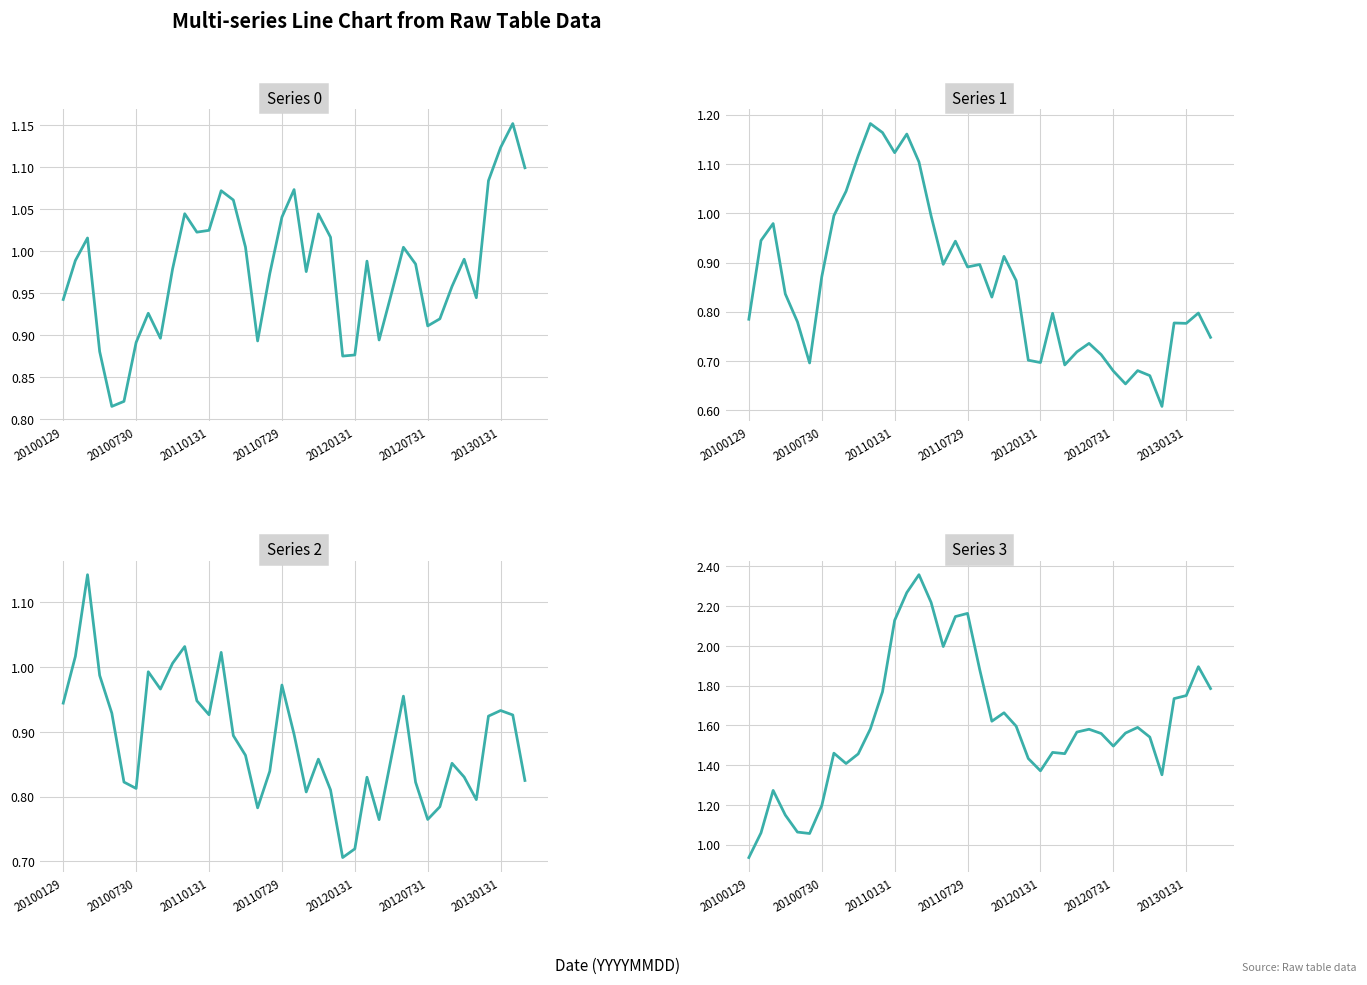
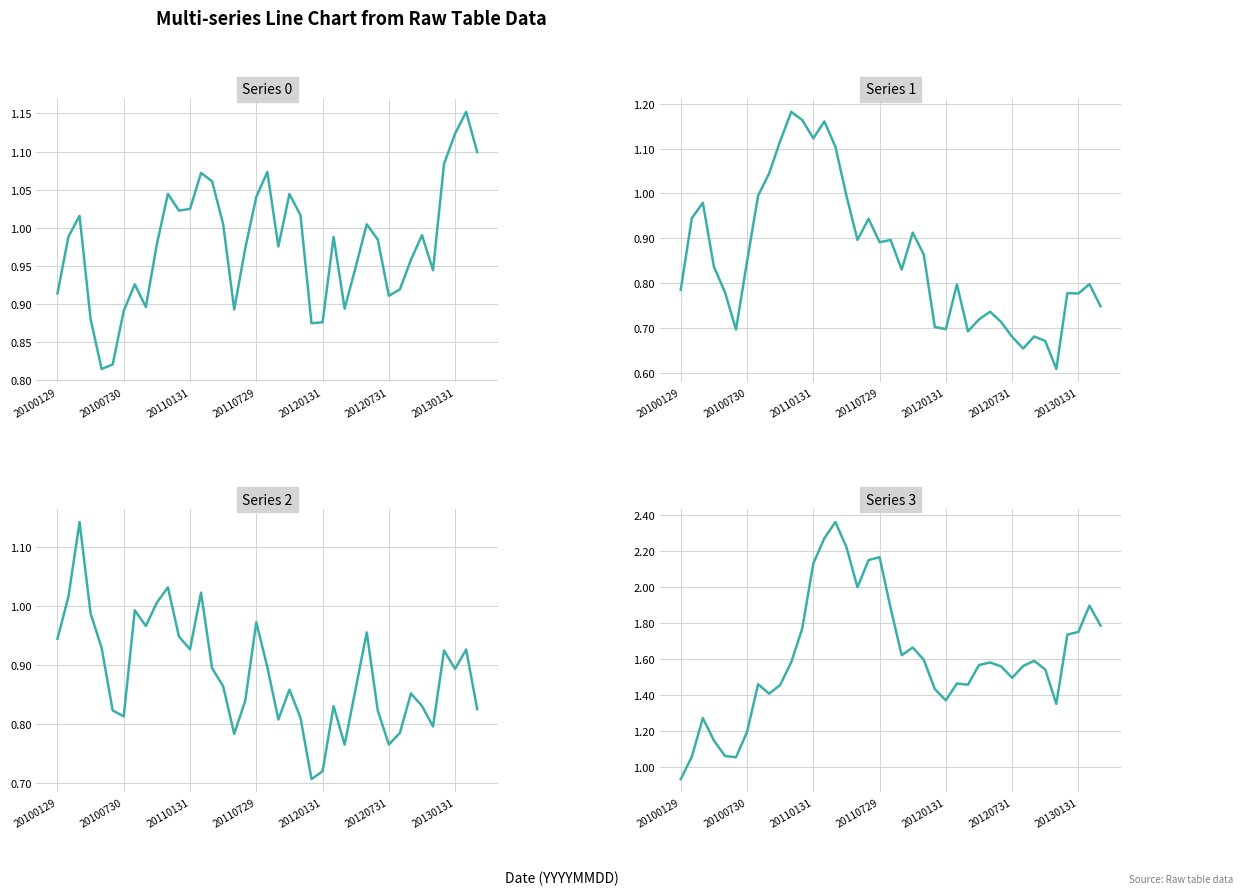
Series 0, 20100129: 0.94 -> 0.91
Series 1, 20100730: 0.87 -> 0.85
Series 2, 20130131: 0.93 -> 0.89
